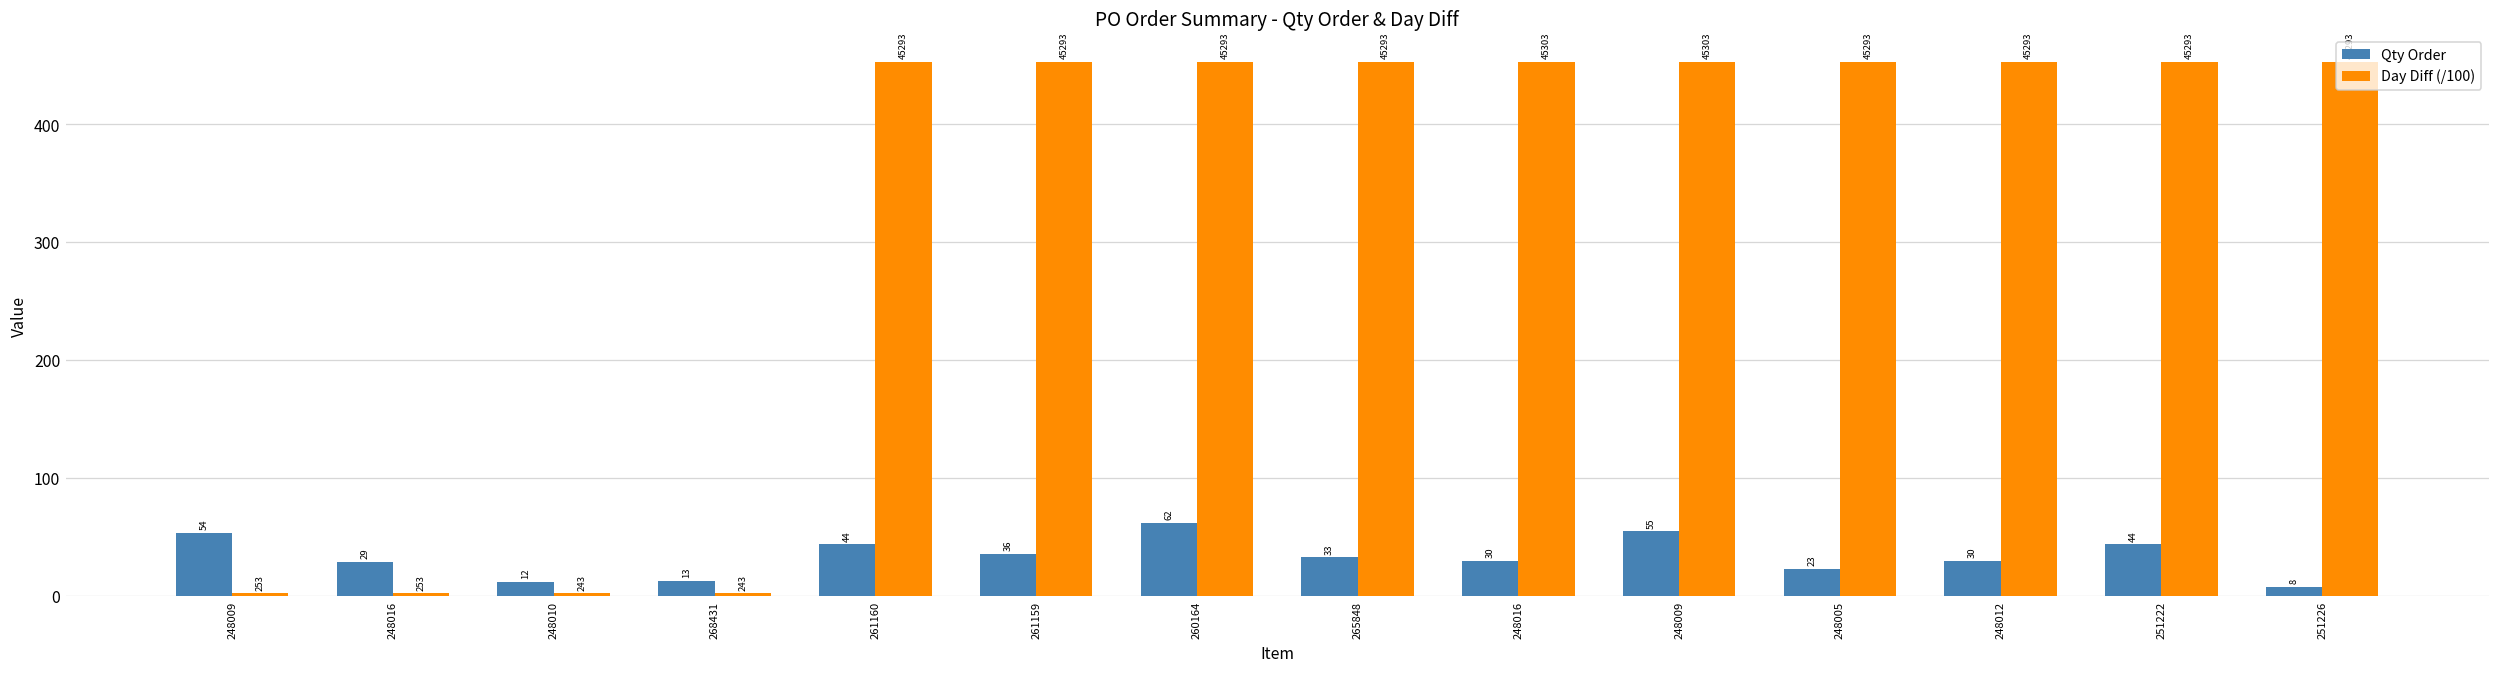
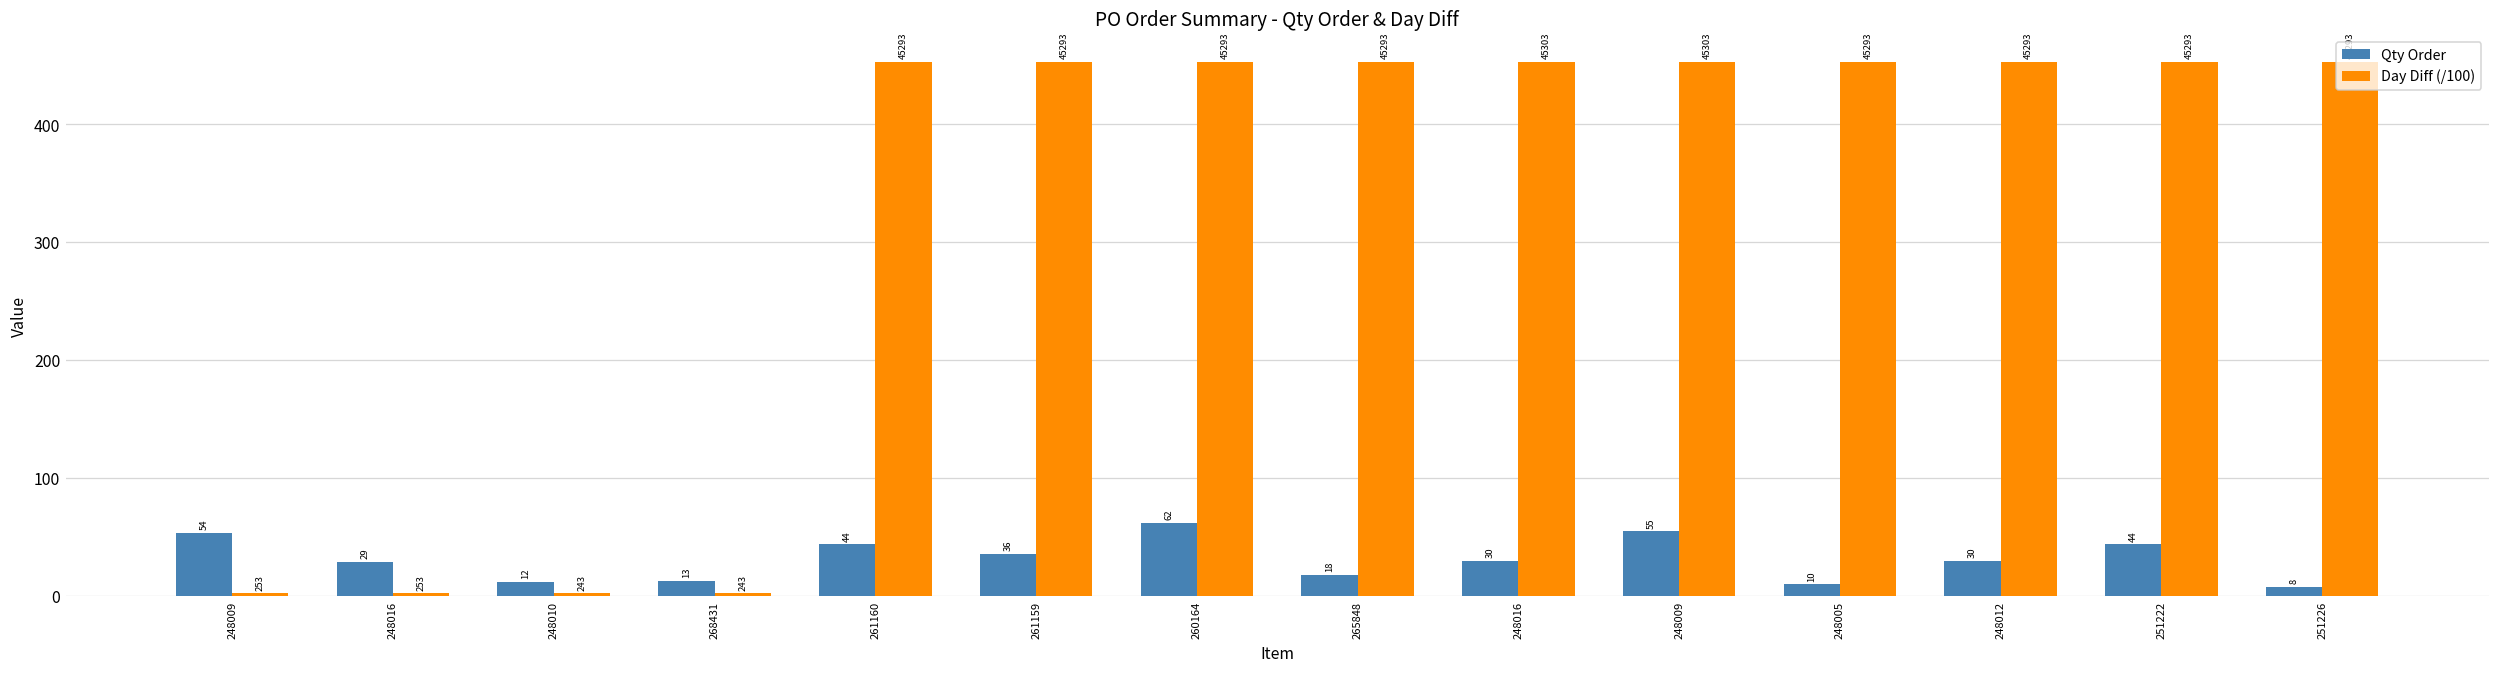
Qty Order, 265848: 33 -> 18
Qty Order, 248005: 23 -> 10
